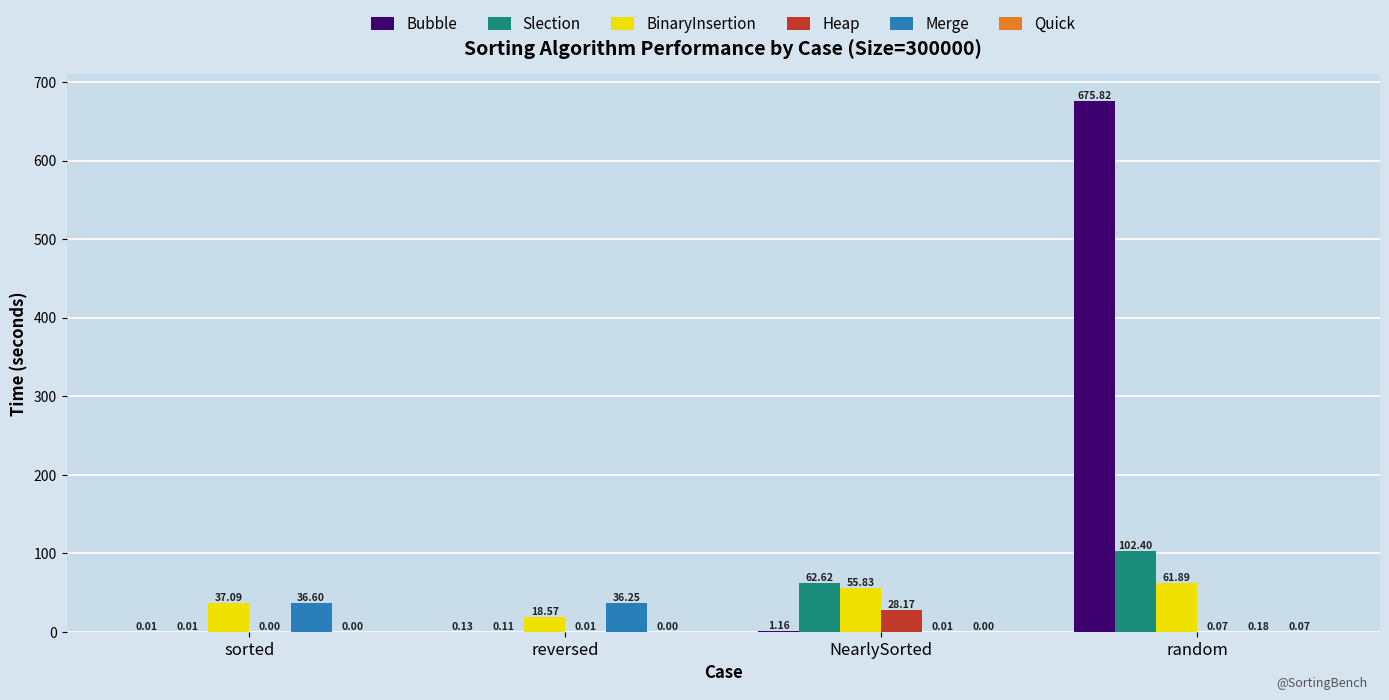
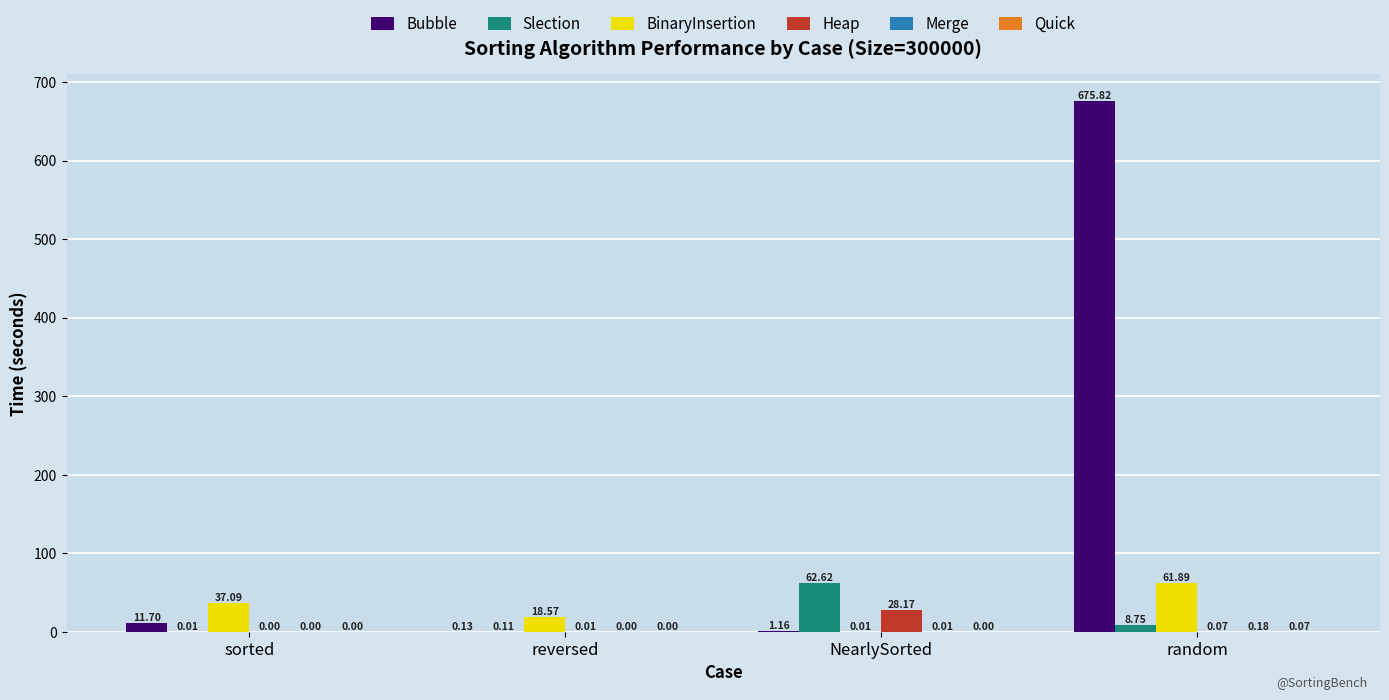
Bubble, sorted: 0.01 -> 11.70
Merge, sorted: 36.60 -> 0.00
Merge, reversed: 36.25 -> 0.00
BinaryInsertion, NearlySorted: 55.83 -> 0.01
Slection, random: 102.40 -> 8.75
